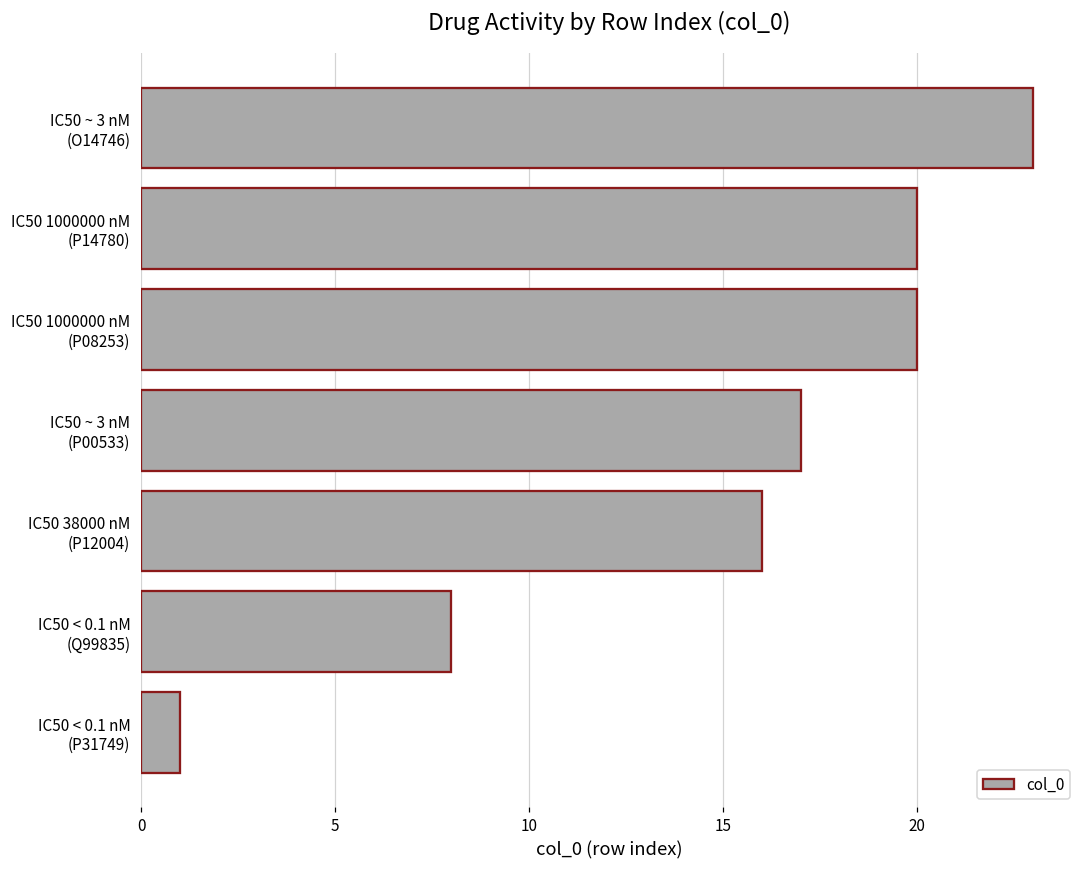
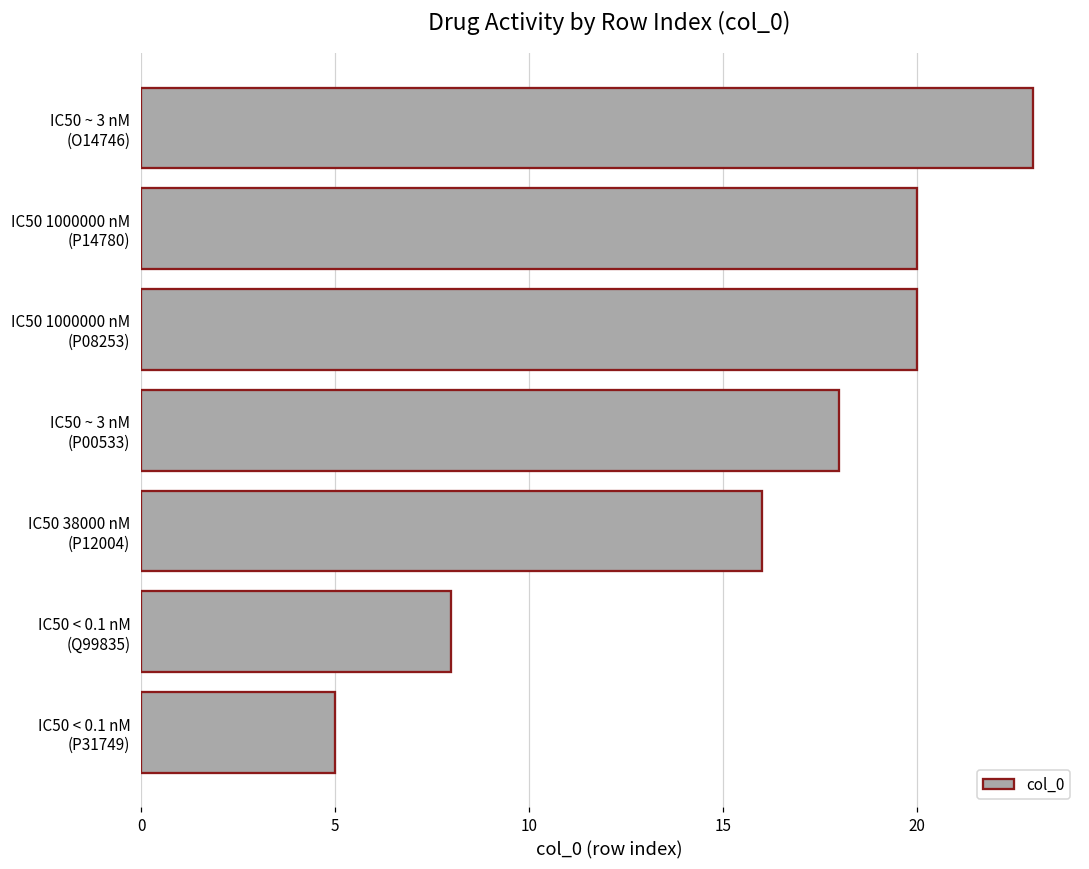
IC50 ~ 3 nM (P00533): 17 -> 18
IC50 < 0.1 nM (P31749): 1 -> 5
